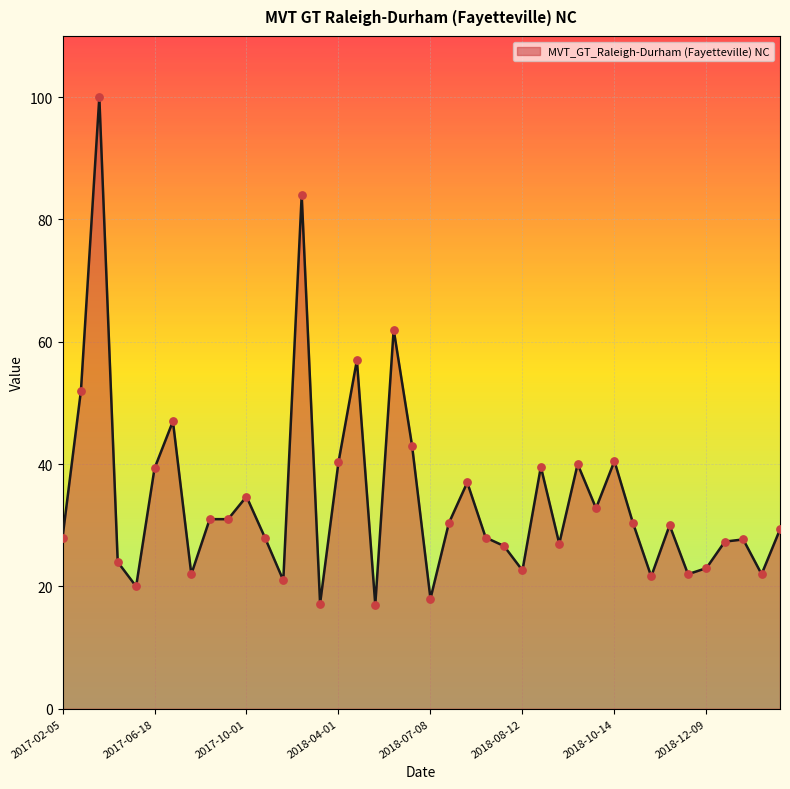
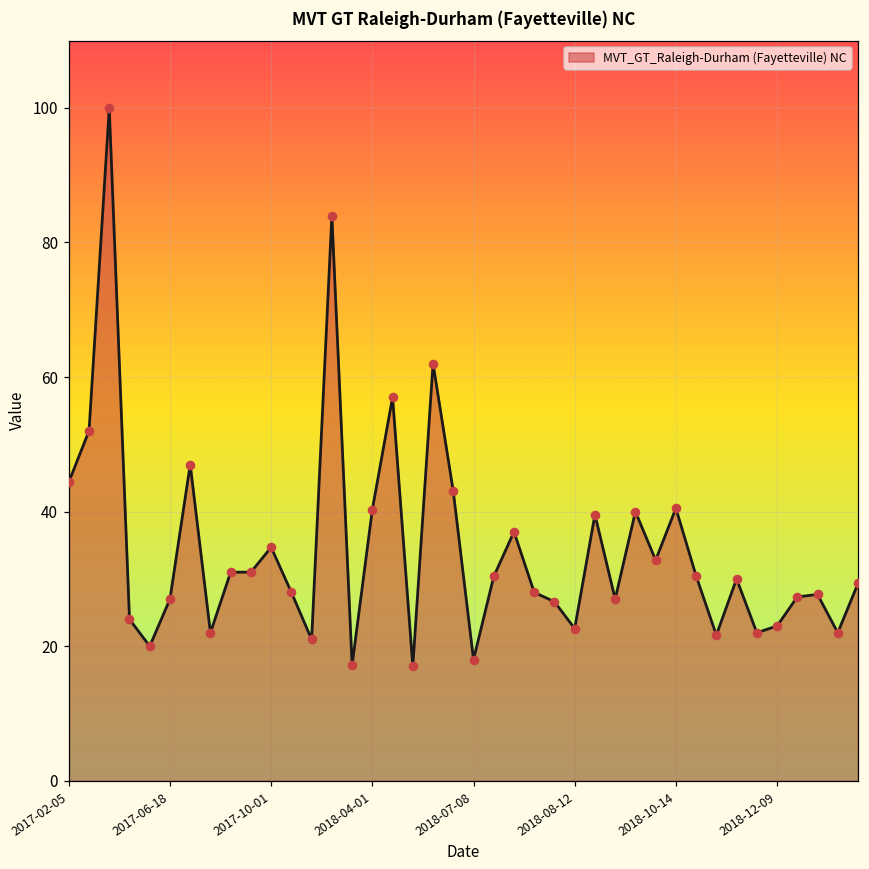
2017-02-05: 28 -> 44
2017-06-18: 39 -> 27
